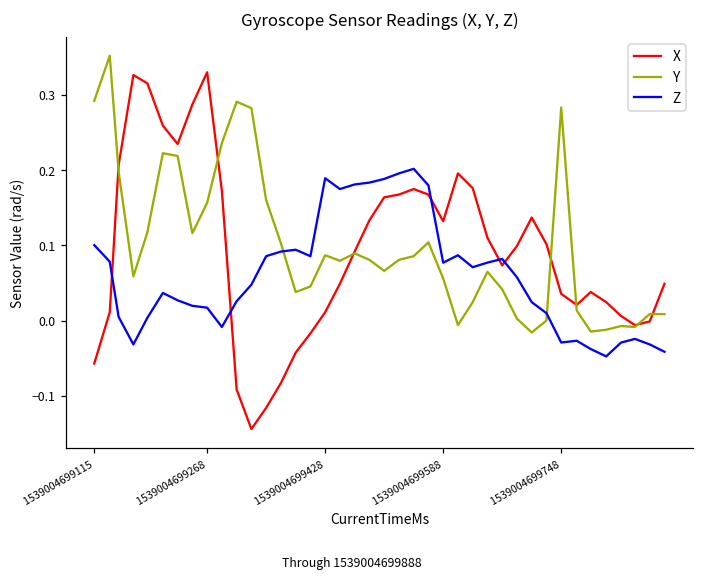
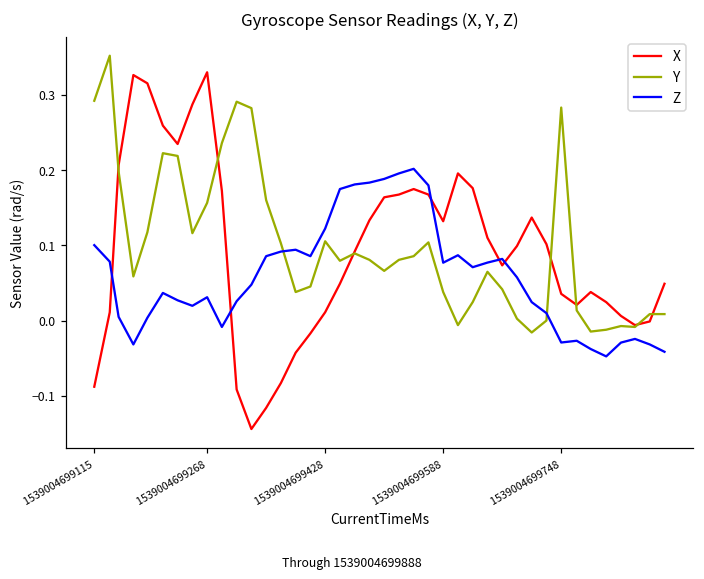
X, 1539004699115: -0.06 -> -0.09
Z, 1539004699268: 0.02 -> 0.03
Y, 1539004699428: 0.09 -> 0.11
Z, 1539004699428: 0.19 -> 0.12
Y, 1539004699588: 0.06 -> 0.04
